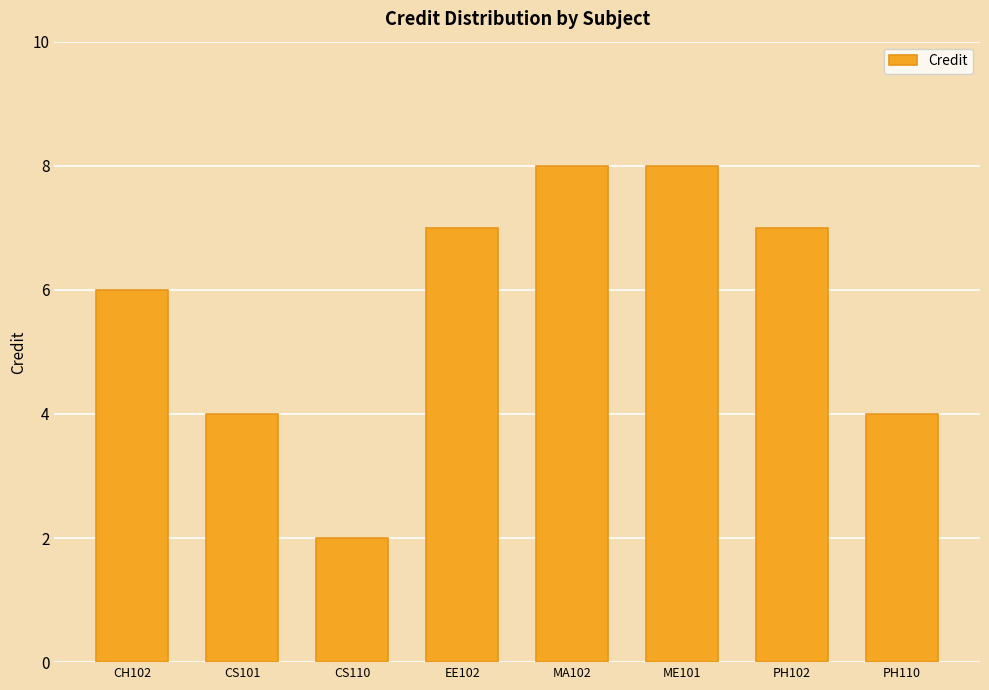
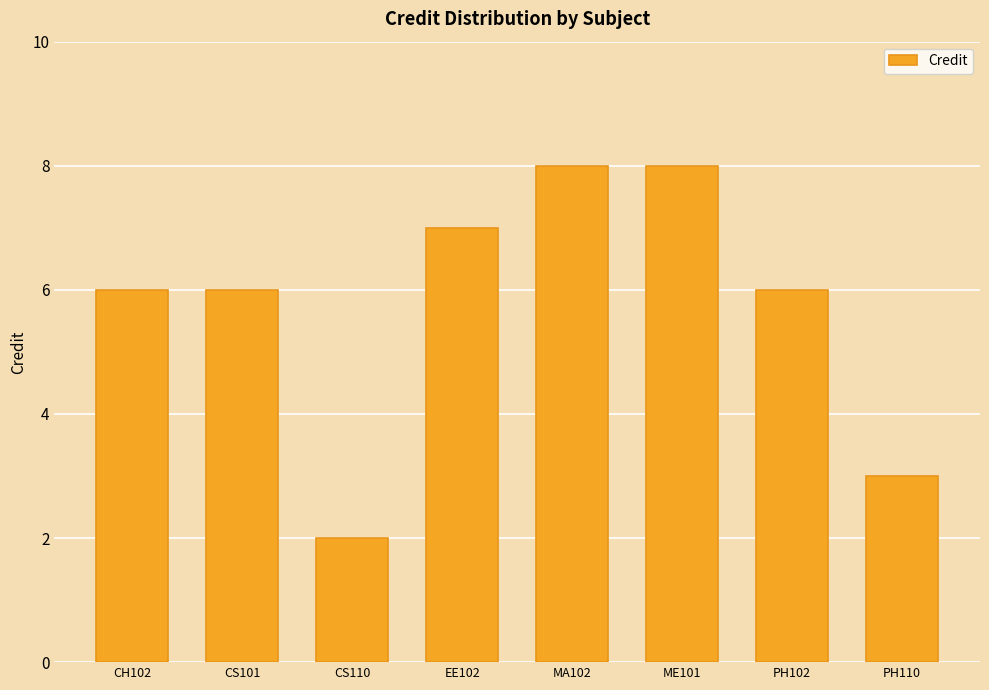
CS101: 4 -> 6
PH102: 7 -> 6
PH110: 4 -> 3
